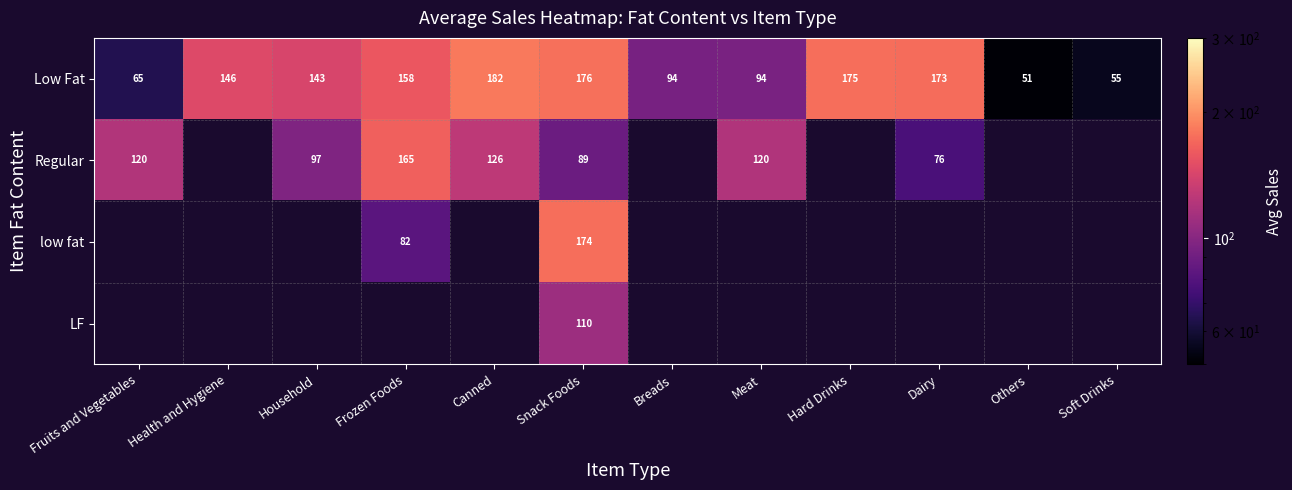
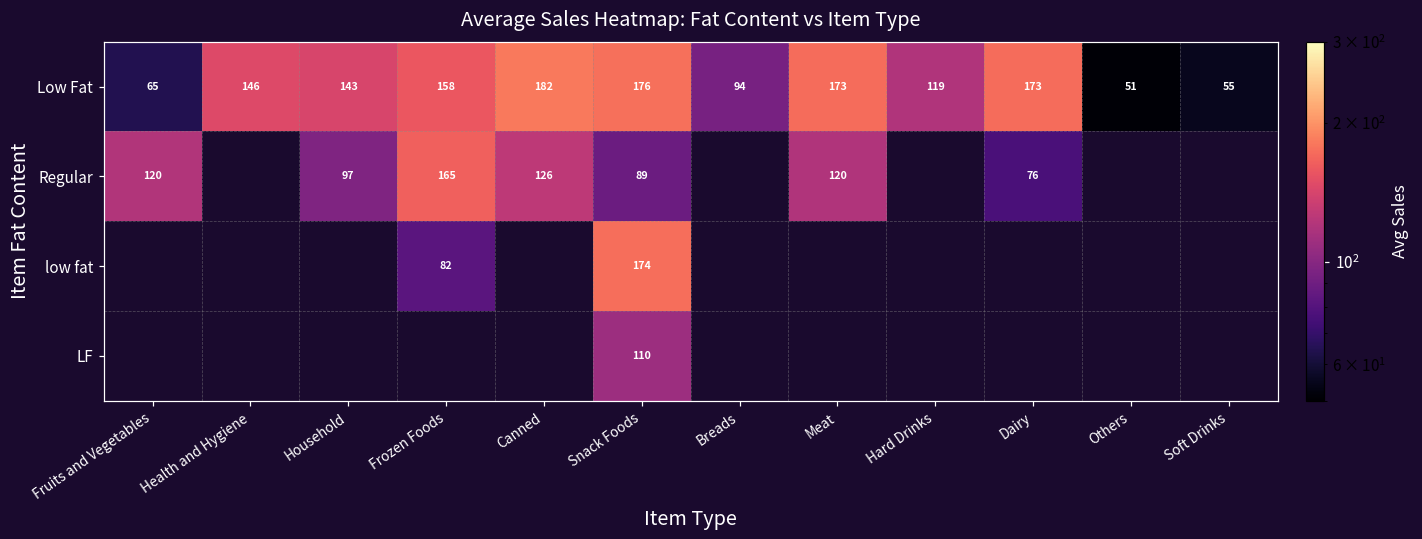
Low Fat, Meat: 94 -> 173
Low Fat, Hard Drinks: 175 -> 119
